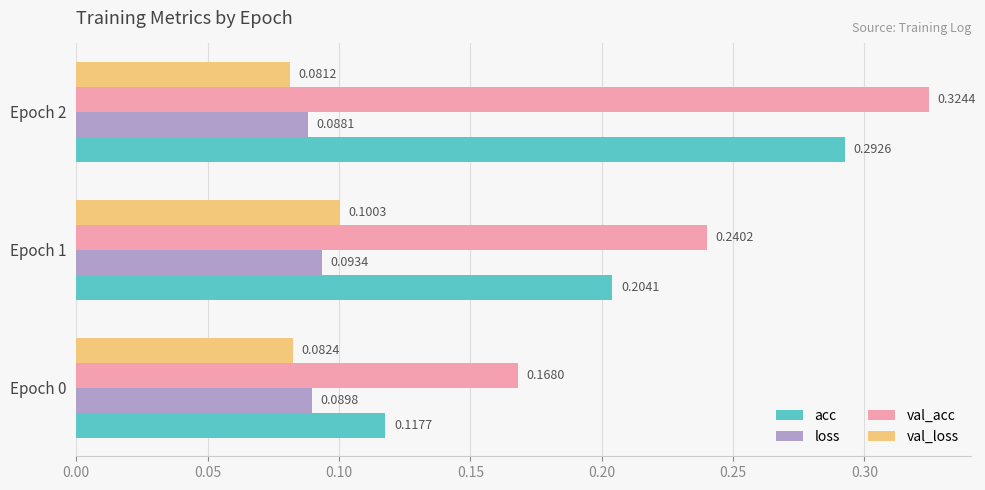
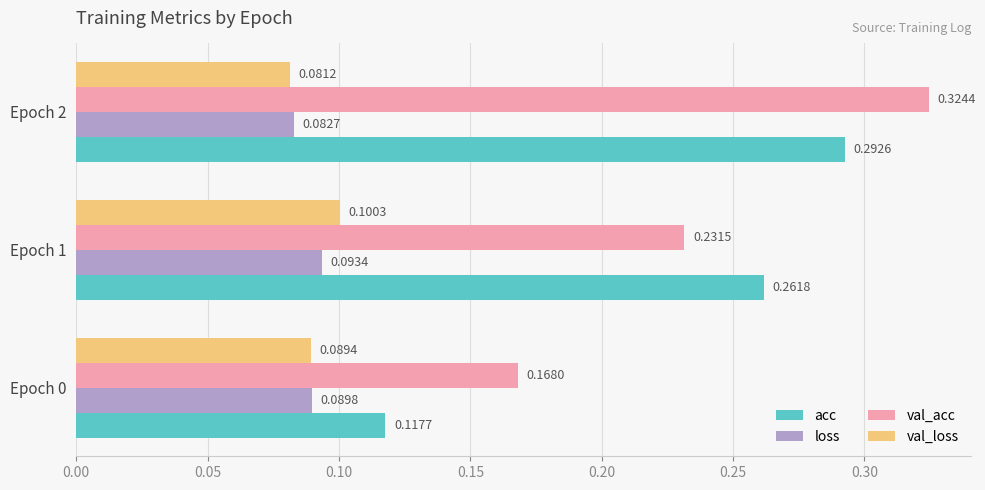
loss, Epoch 2: 0.0881 -> 0.0827
val_acc, Epoch 1: 0.2402 -> 0.2315
acc, Epoch 1: 0.2041 -> 0.2618
val_loss, Epoch 0: 0.0824 -> 0.0894
